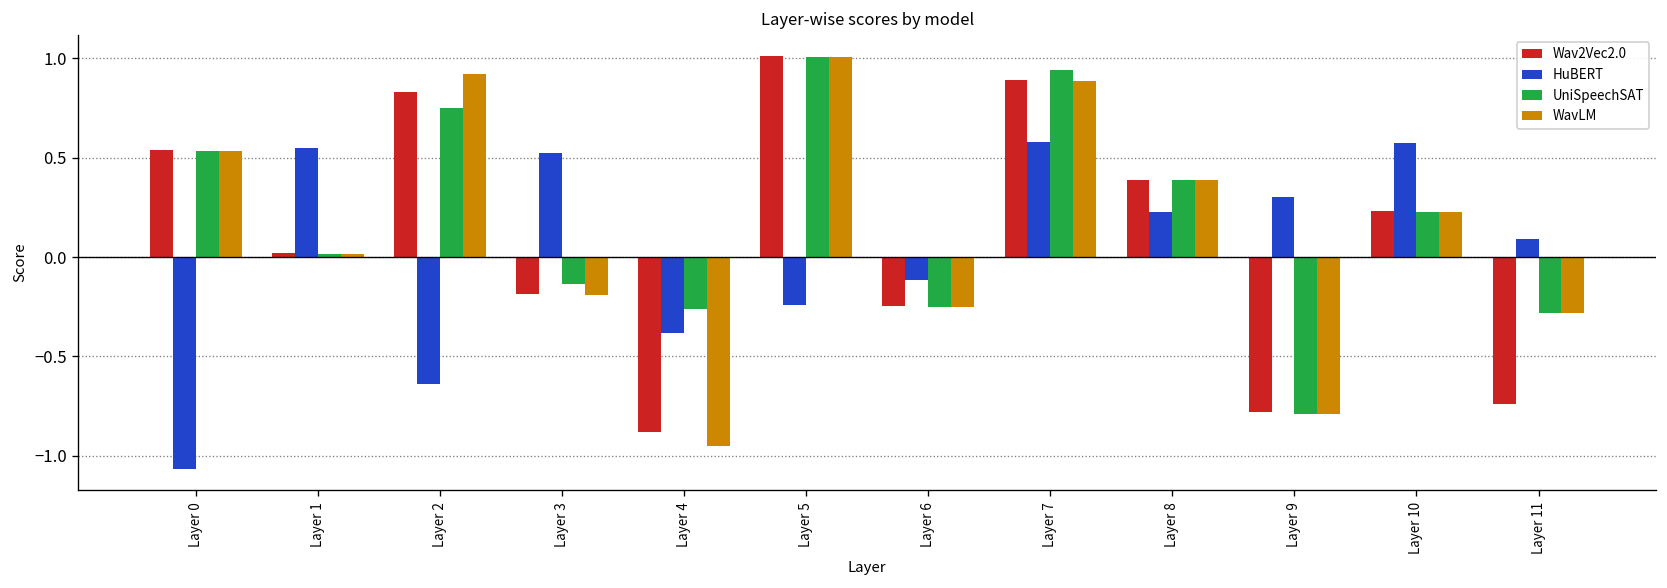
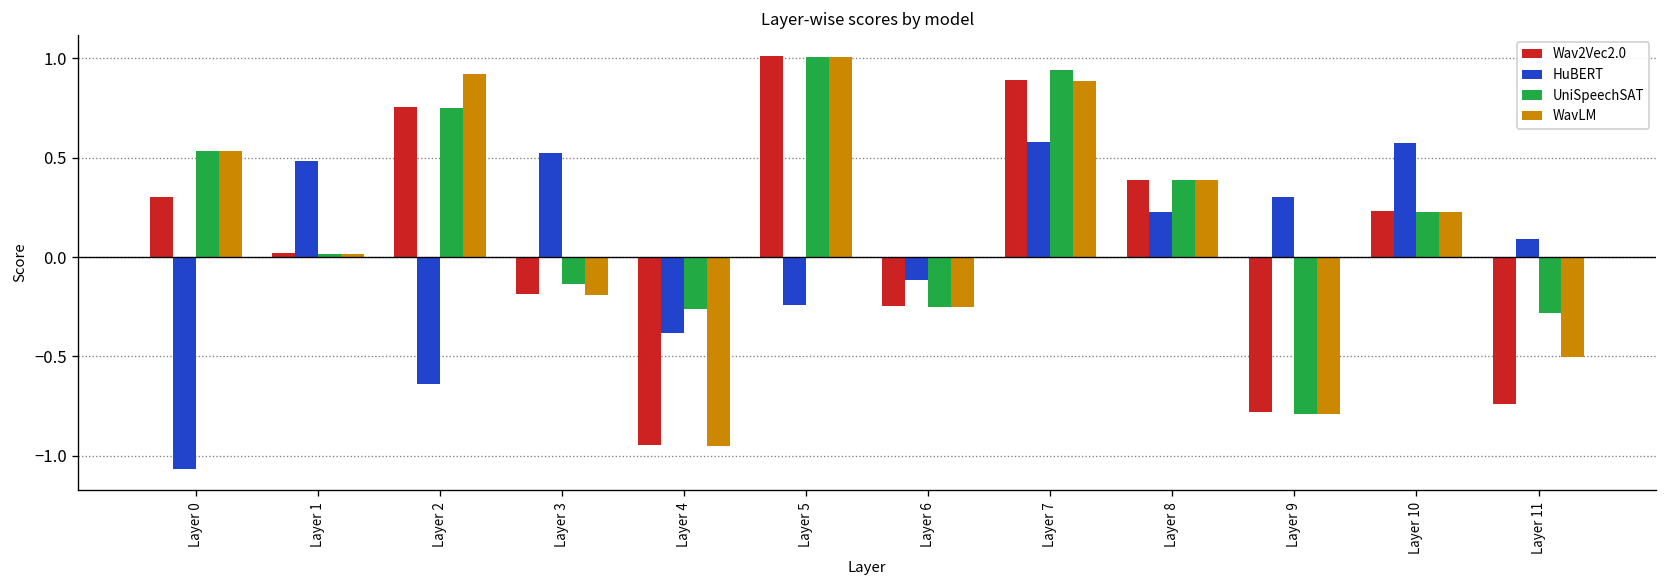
Wav2Vec2.0, Layer 0: 0.54 -> 0.30
HuBERT, Layer 1: 0.55 -> 0.48
Wav2Vec2.0, Layer 2: 0.83 -> 0.76
Wav2Vec2.0, Layer 4: -0.88 -> -0.95
WavLM, Layer 11: -0.28 -> -0.50
